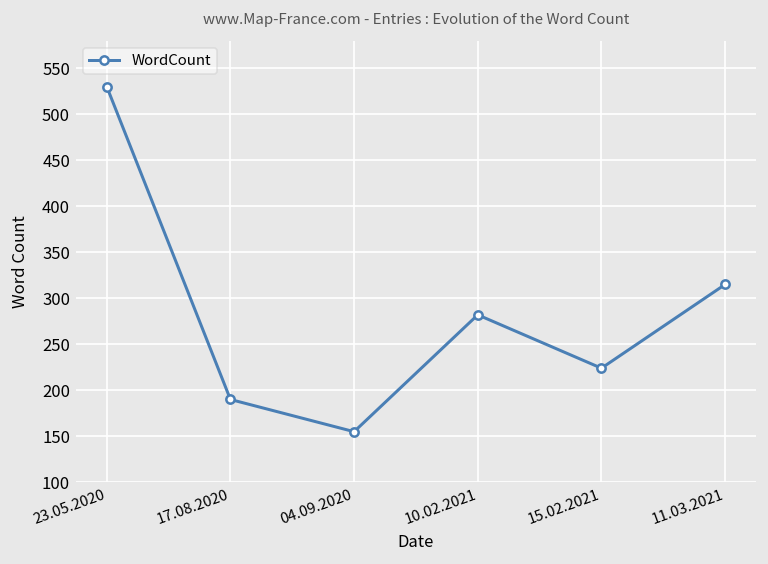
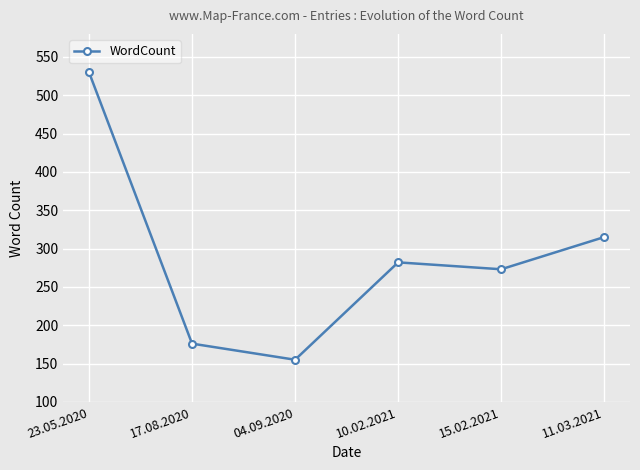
17.08.2020: 190 -> 180
15.02.2021: 220 -> 270
